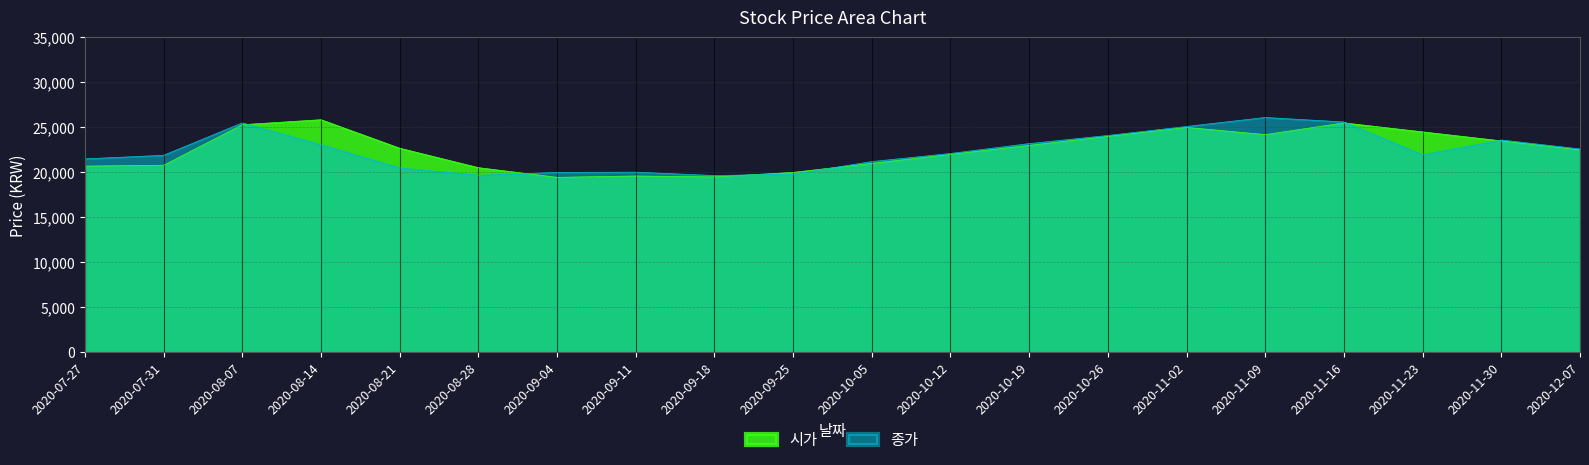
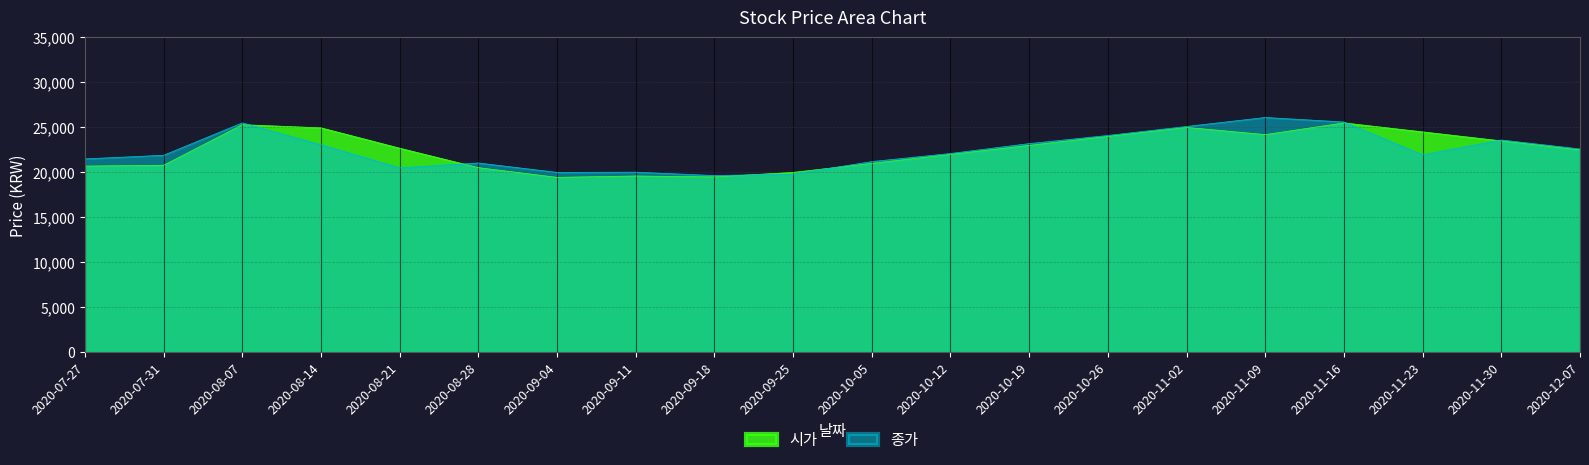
시가, 2020-08-14: 26,000 -> 25,000
종가, 2020-08-28: 20,000 -> 21,000
